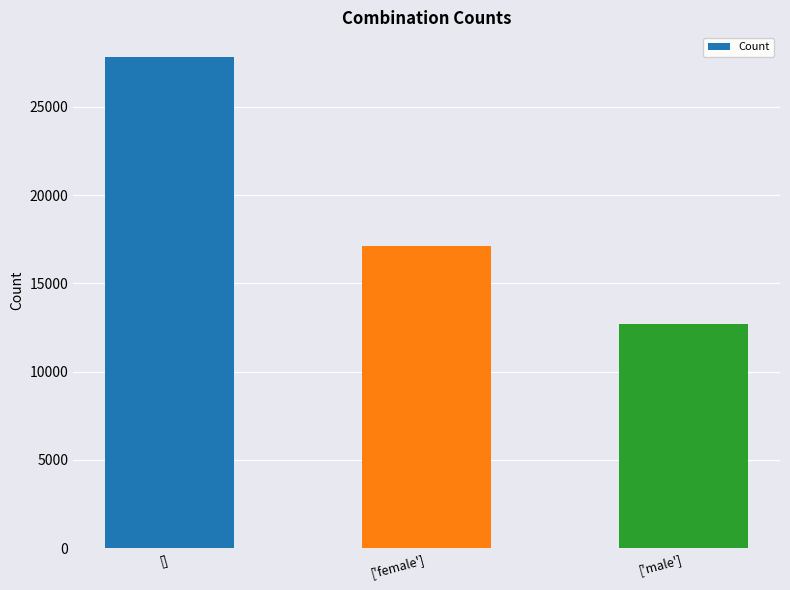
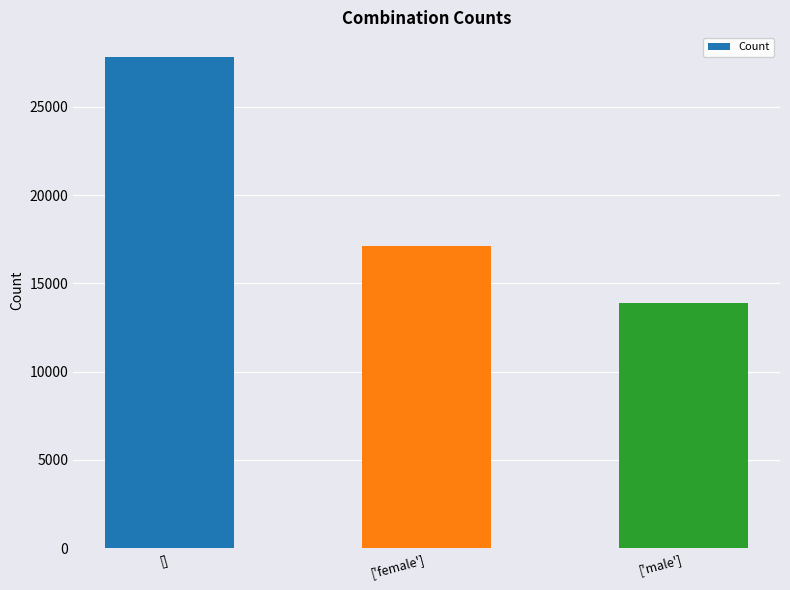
['male']: 12700 -> 13900
